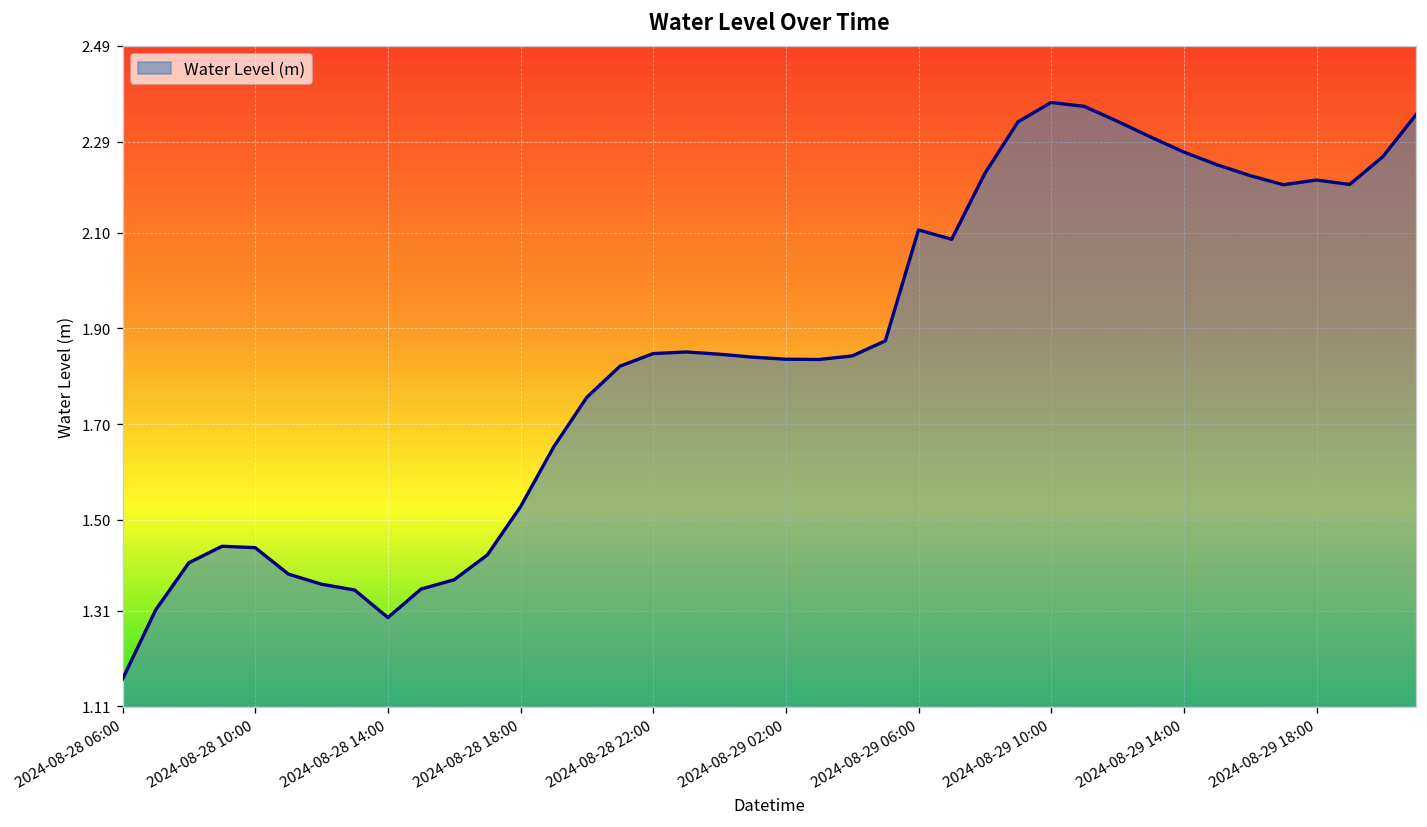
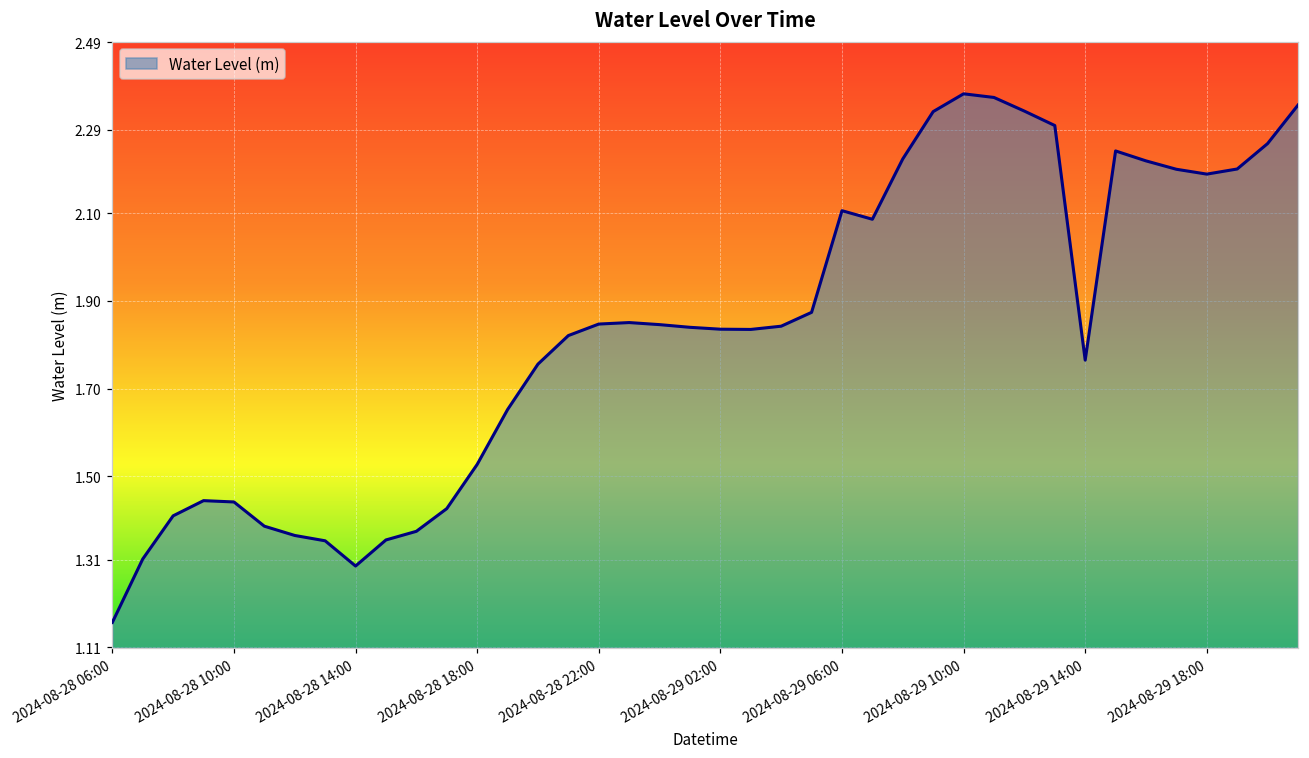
2024-08-29 14:00: 2.27 -> 1.76
2024-08-29 18:00: 2.21 -> 2.19
